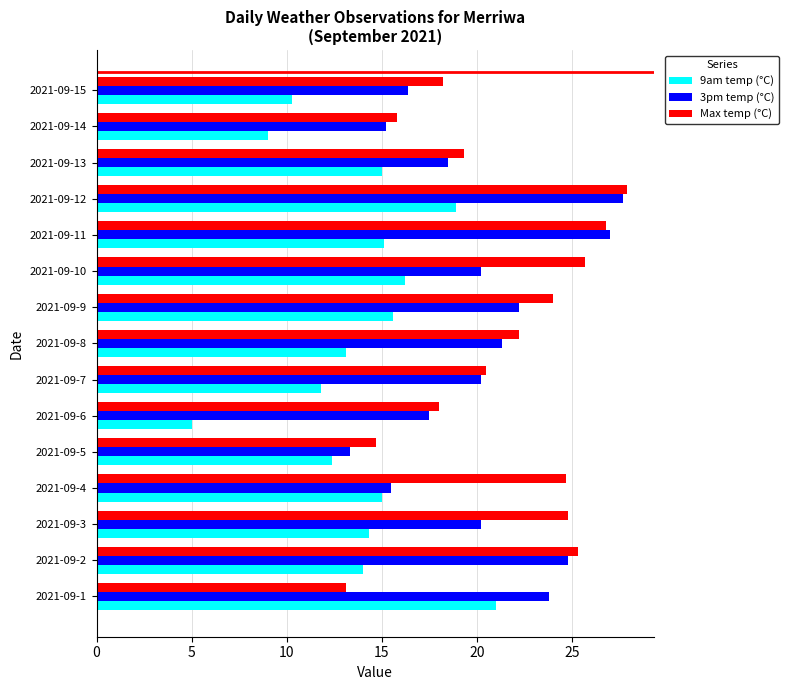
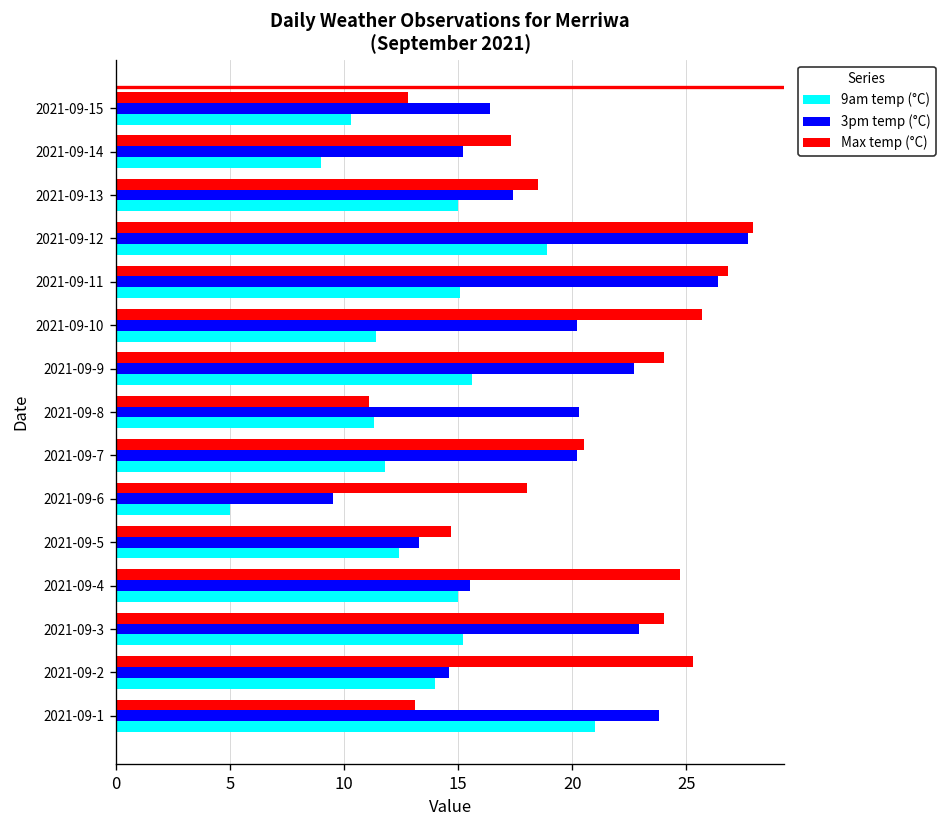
Max temp (°C), 2021-09-15: 18.2 -> 12.8
Max temp (°C), 2021-09-14: 15.8 -> 17.3
Max temp (°C), 2021-09-13: 19.3 -> 18.5
3pm temp (°C), 2021-09-13: 18.5 -> 17.4
3pm temp (°C), 2021-09-11: 27.0 -> 26.4
9am temp (°C), 2021-09-10: 16.2 -> 11.4
3pm temp (°C), 2021-09-9: 22.2 -> 22.7
Max temp (°C), 2021-09-8: 22.2 -> 11.1
3pm temp (°C), 2021-09-8: 21.3 -> 20.3
9am temp (°C), 2021-09-8: 13.1 -> 11.3
3pm temp (°C), 2021-09-6: 17.5 -> 9.5
Max temp (°C), 2021-09-3: 24.8 -> 24.0
3pm temp (°C), 2021-09-3: 20.2 -> 22.9
9am temp (°C), 2021-09-3: 14.3 -> 15.2
3pm temp (°C), 2021-09-2: 24.8 -> 14.6
